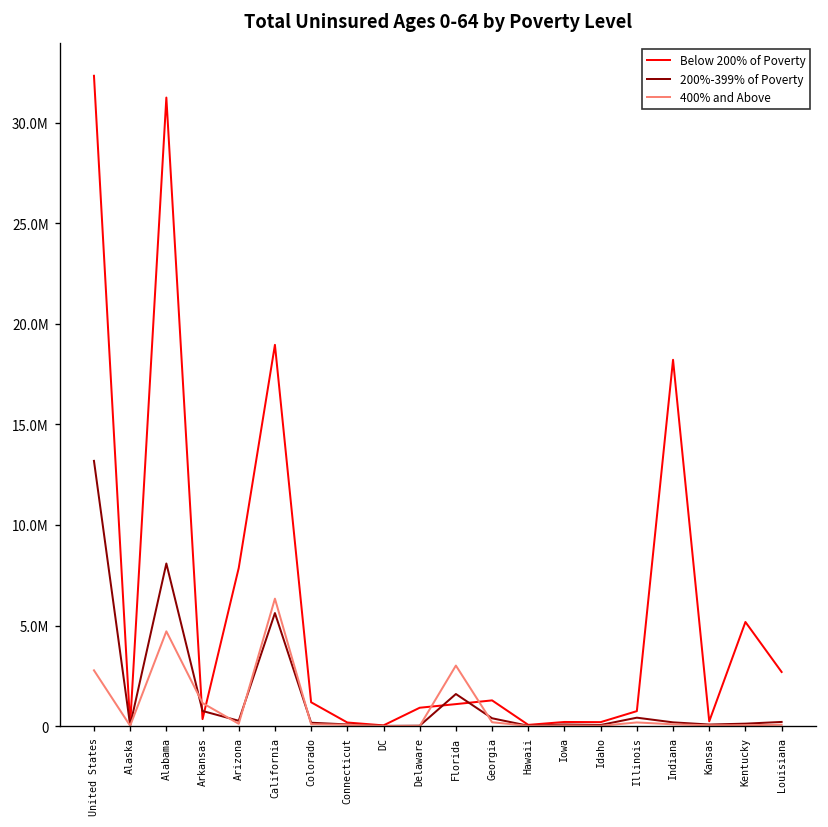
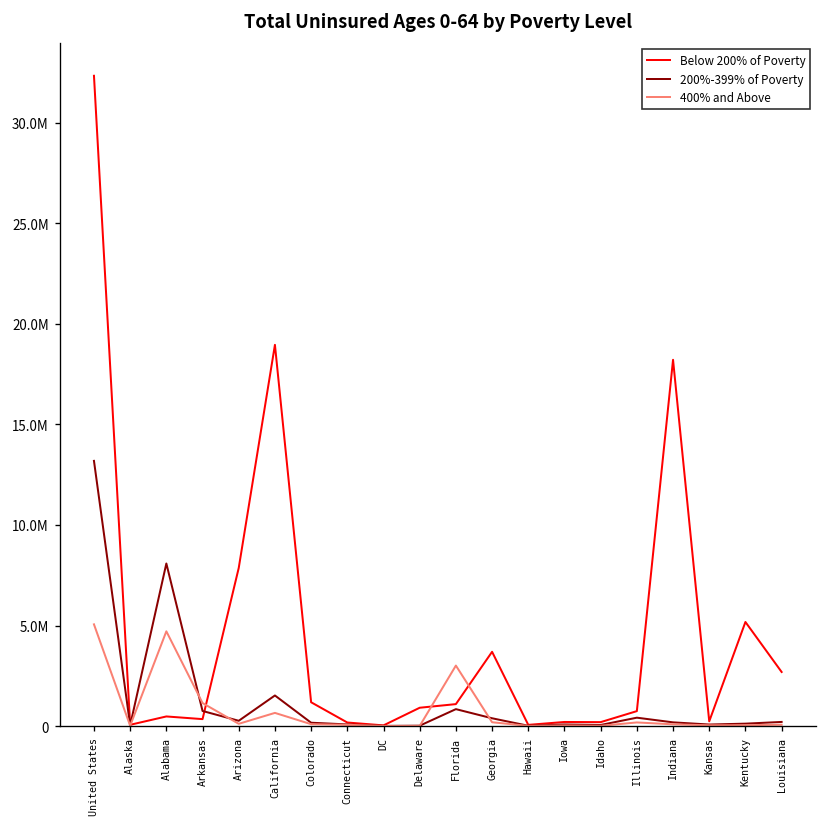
400% and Above, United States: 2800000 -> 5100000
Below 200% of Poverty, Alabama: 31200000 -> 500000
200%-399% of Poverty, California: 5600000 -> 1500000
400% and Above, California: 6300000 -> 700000
200%-399% of Poverty, Florida: 1600000 -> 800000
Below 200% of Poverty, Georgia: 1300000 -> 3700000
